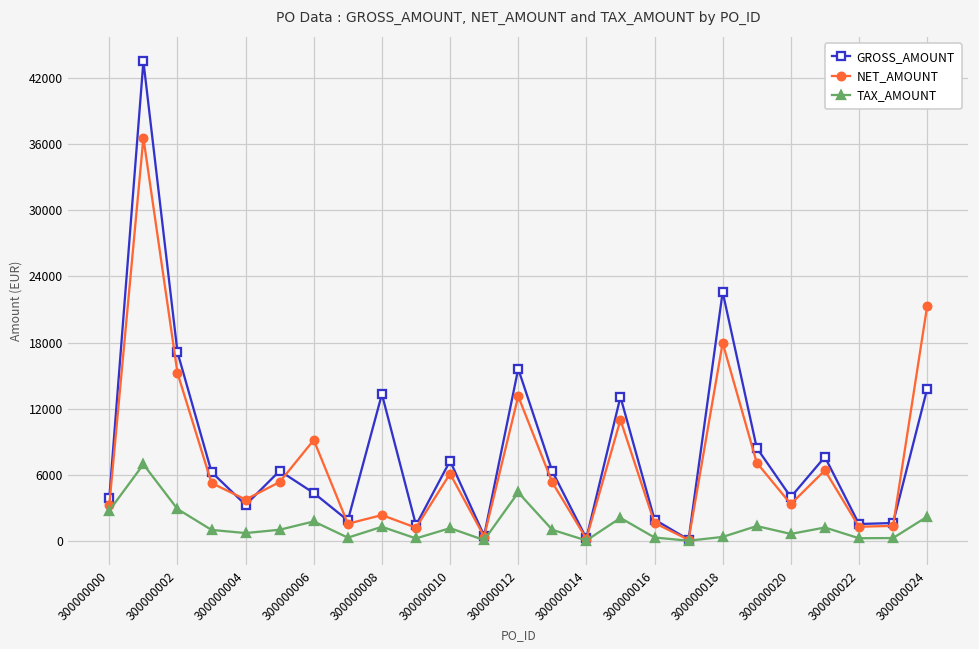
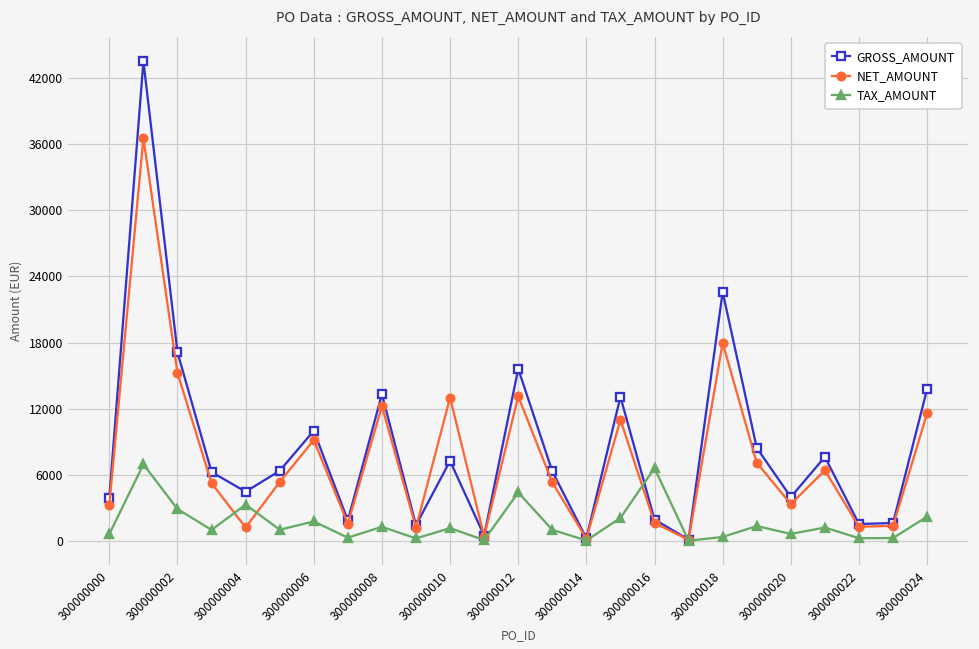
TAX_AMOUNT, 300000000: 2800 -> 600
GROSS_AMOUNT, 300000004: 3300 -> 4500
NET_AMOUNT, 300000004: 3800 -> 1200
TAX_AMOUNT, 300000004: 700 -> 3300
GROSS_AMOUNT, 300000006: 4300 -> 10000
NET_AMOUNT, 300000008: 2300 -> 12200
NET_AMOUNT, 300000010: 6100 -> 13000
TAX_AMOUNT, 300000016: 300 -> 6600
NET_AMOUNT, 300000024: 21300 -> 11600
